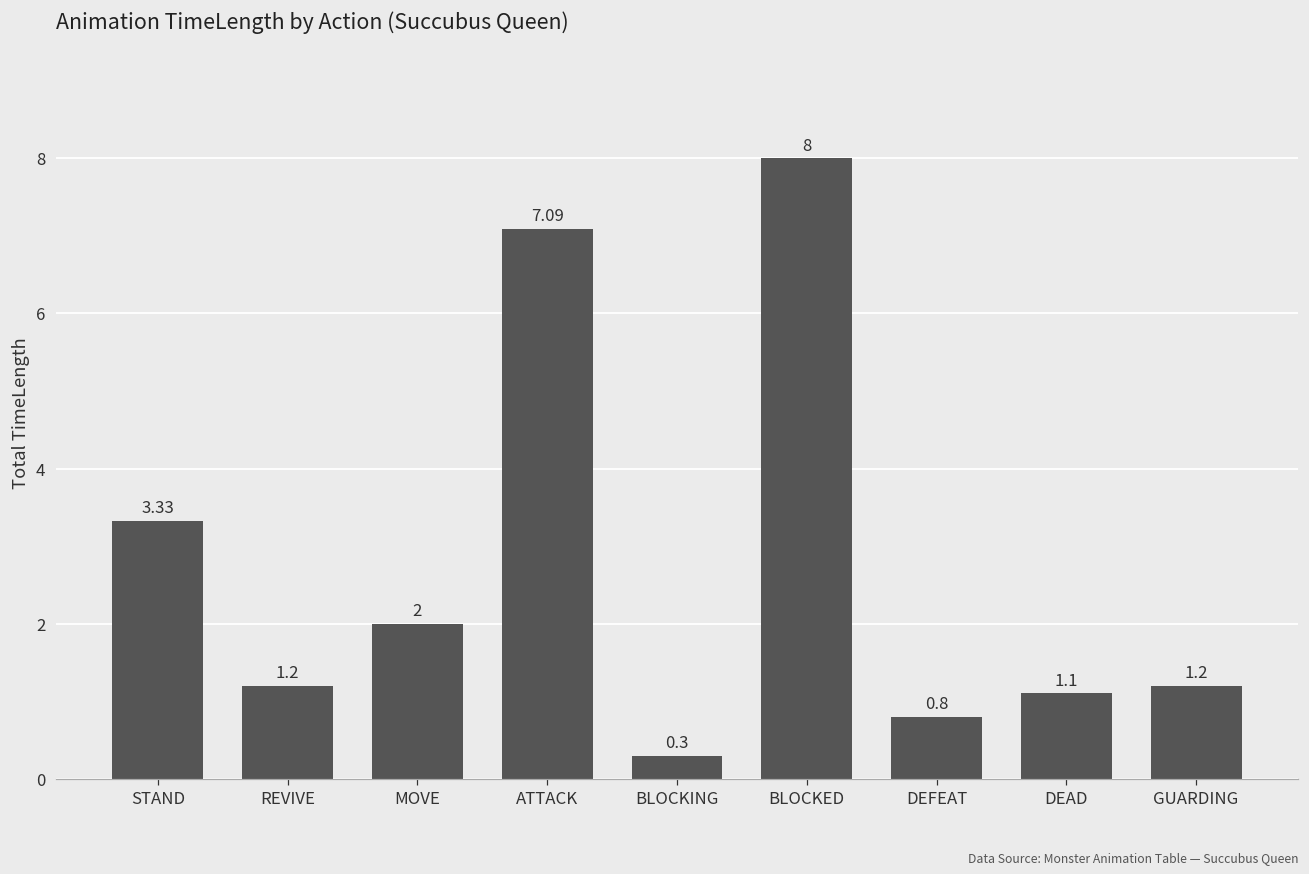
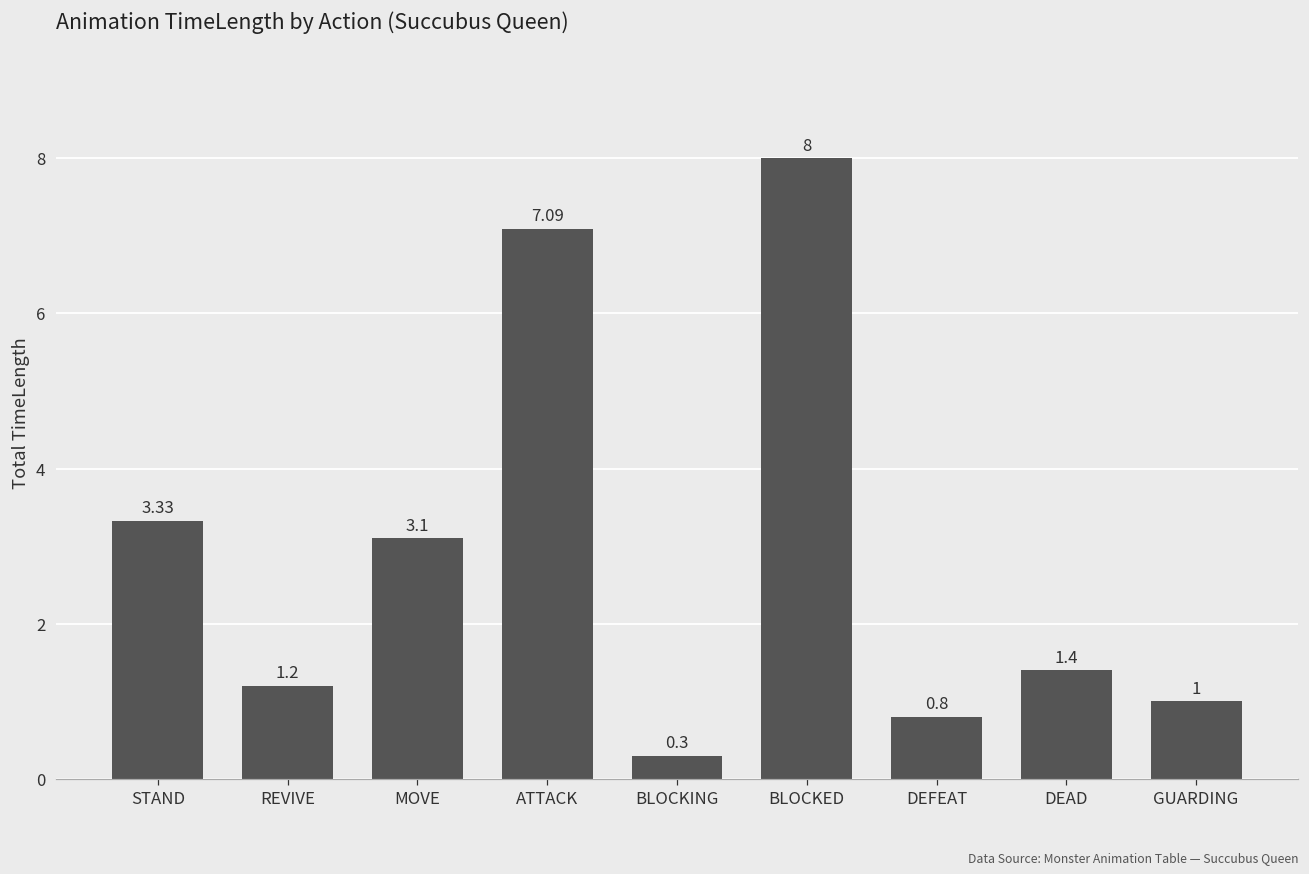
MOVE: 2 -> 3.1
DEAD: 1.1 -> 1.4
GUARDING: 1.2 -> 1
